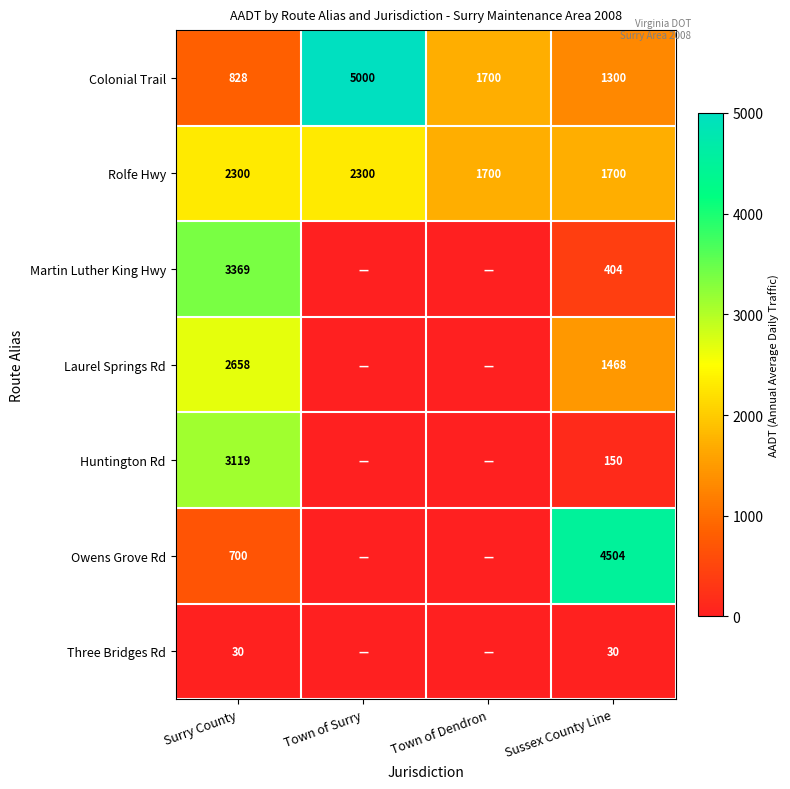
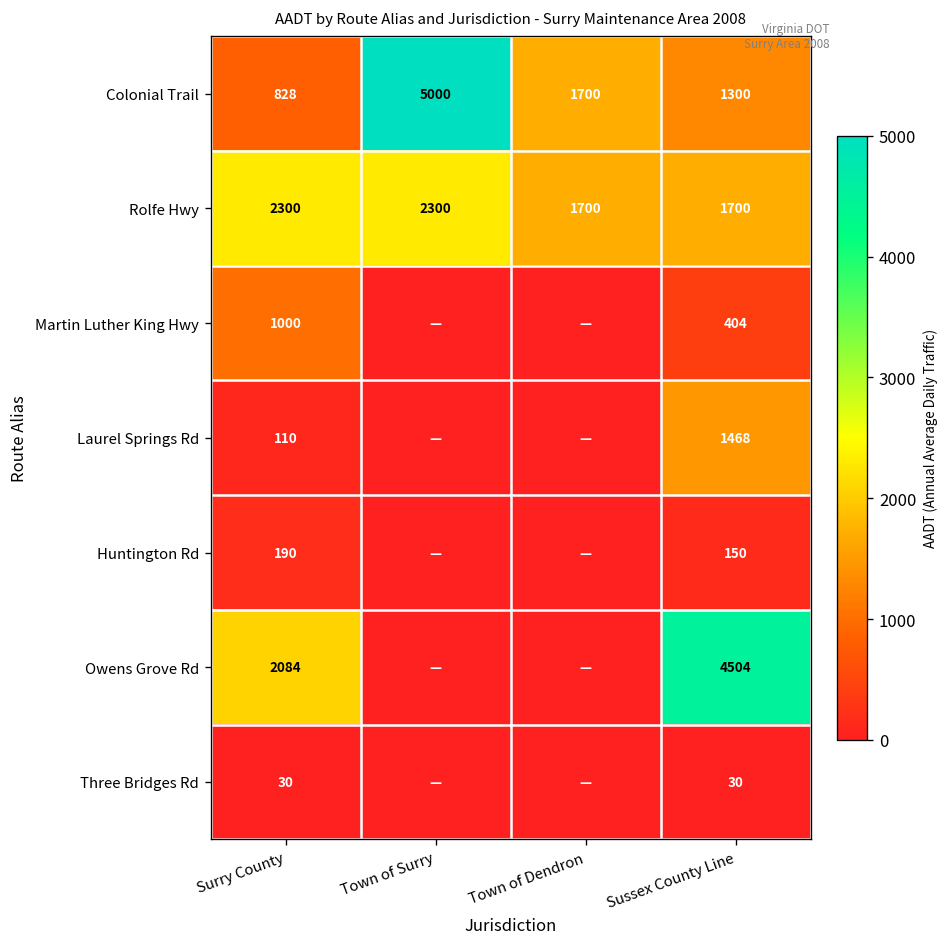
Martin Luther King Hwy, Surry County: 3369 -> 1000
Laurel Springs Rd, Surry County: 2658 -> 110
Huntington Rd, Surry County: 3119 -> 190
Owens Grove Rd, Surry County: 700 -> 2084
